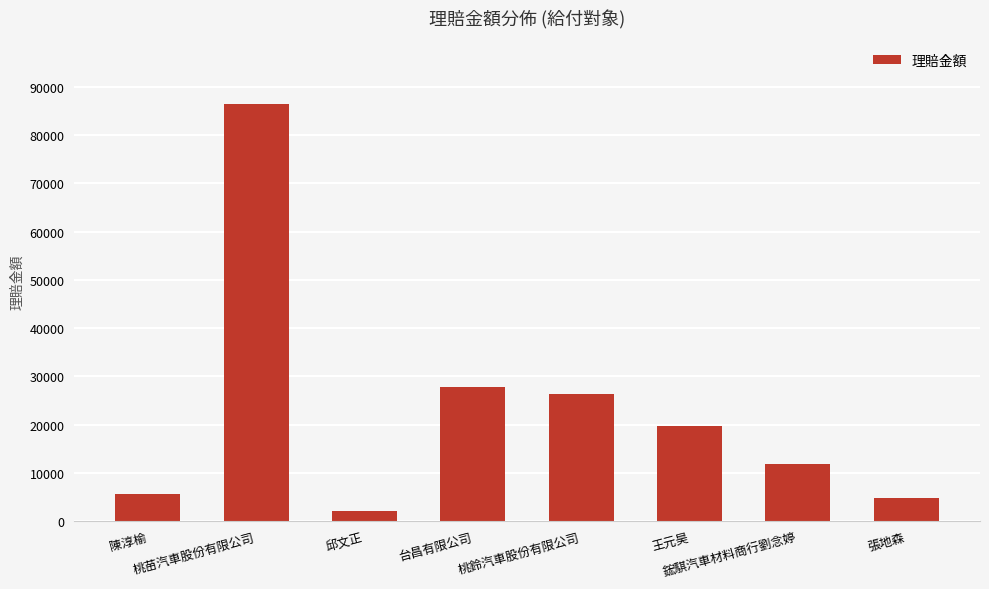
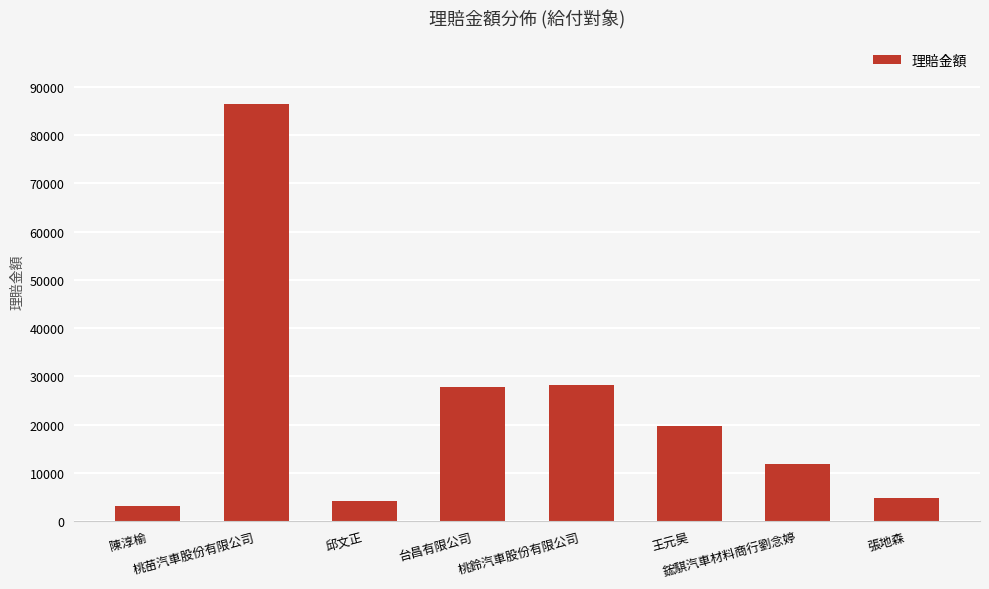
陳淳榆: 6000 -> 3000
邱文正: 2000 -> 4000
桃鈴汽車股份有限公司: 26000 -> 28000
